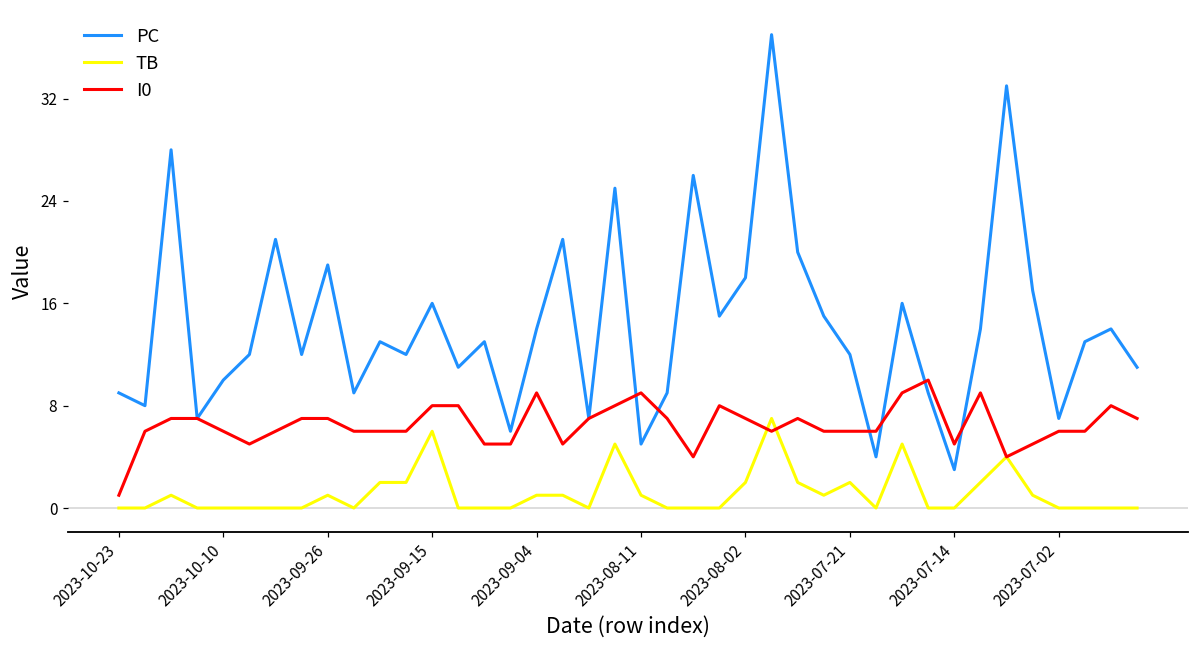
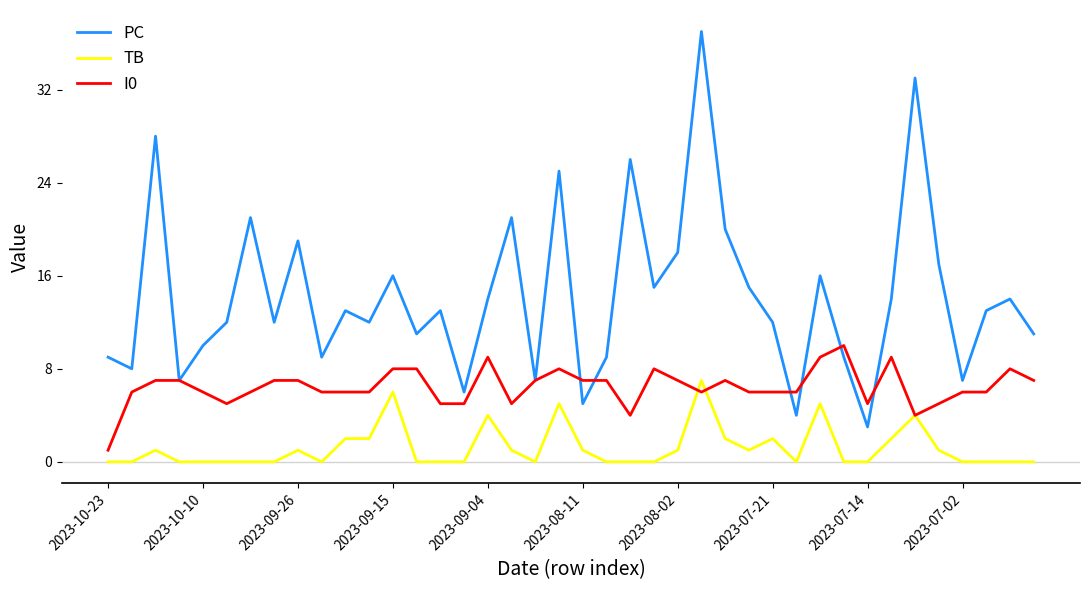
TB, 2023-09-04: 1 -> 4
I0, 2023-08-11: 9 -> 7
TB, 2023-08-02: 2 -> 1
